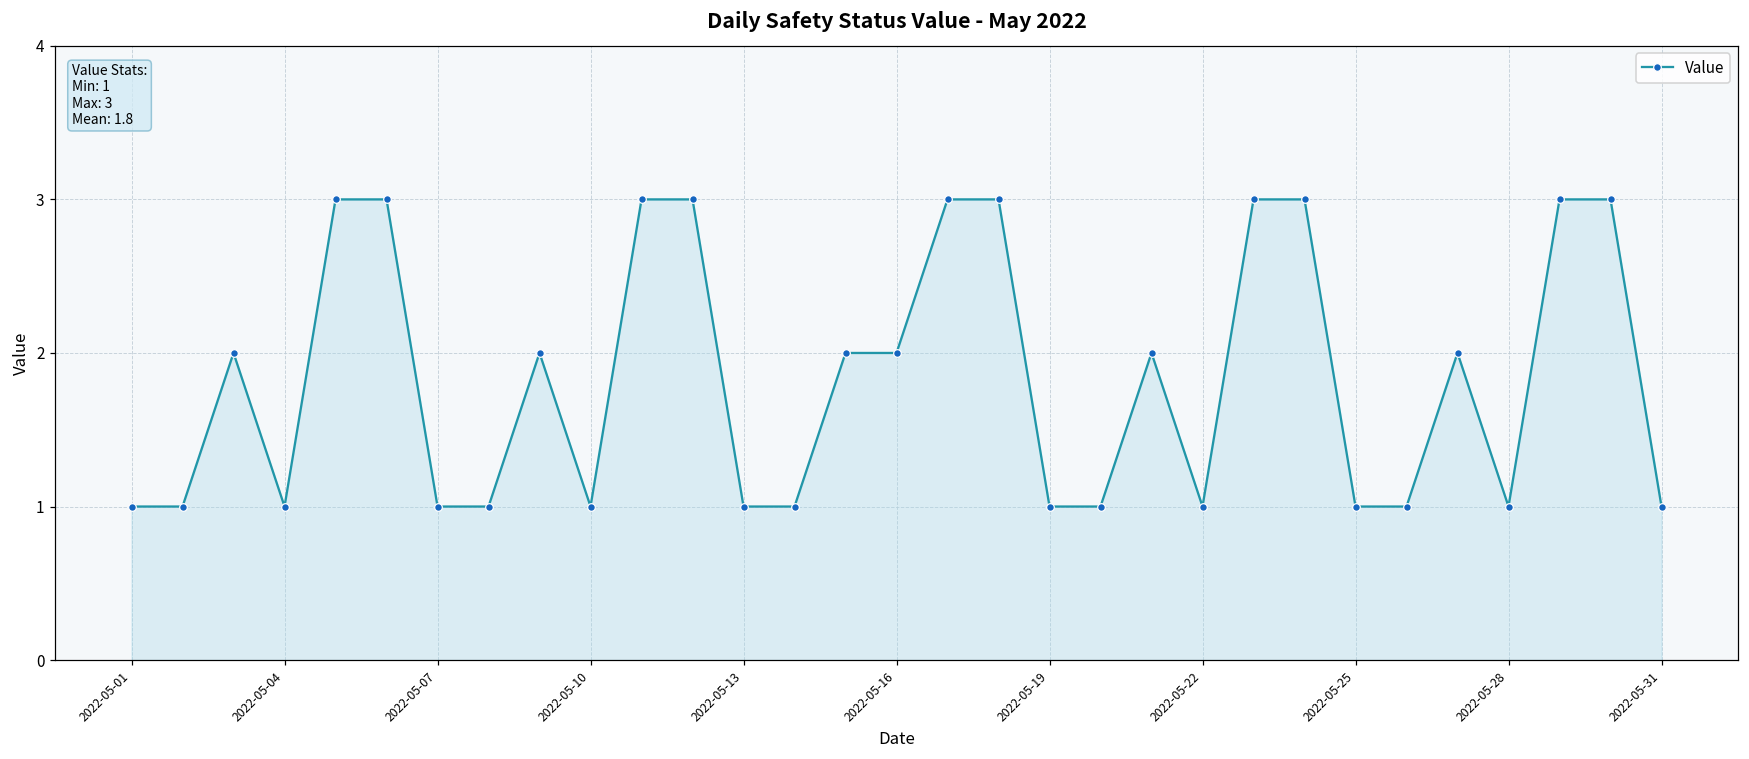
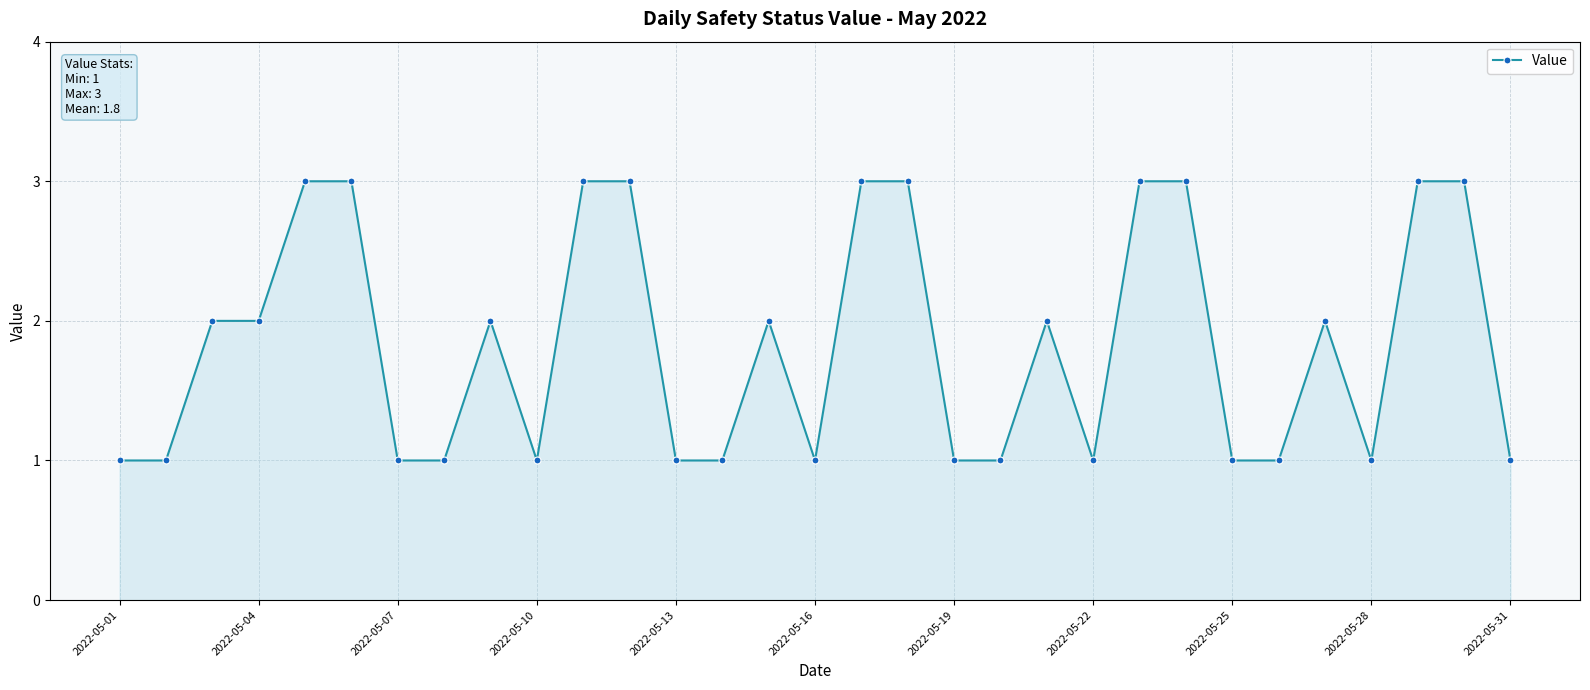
2022-05-04: 1 -> 2
2022-05-16: 2 -> 1
